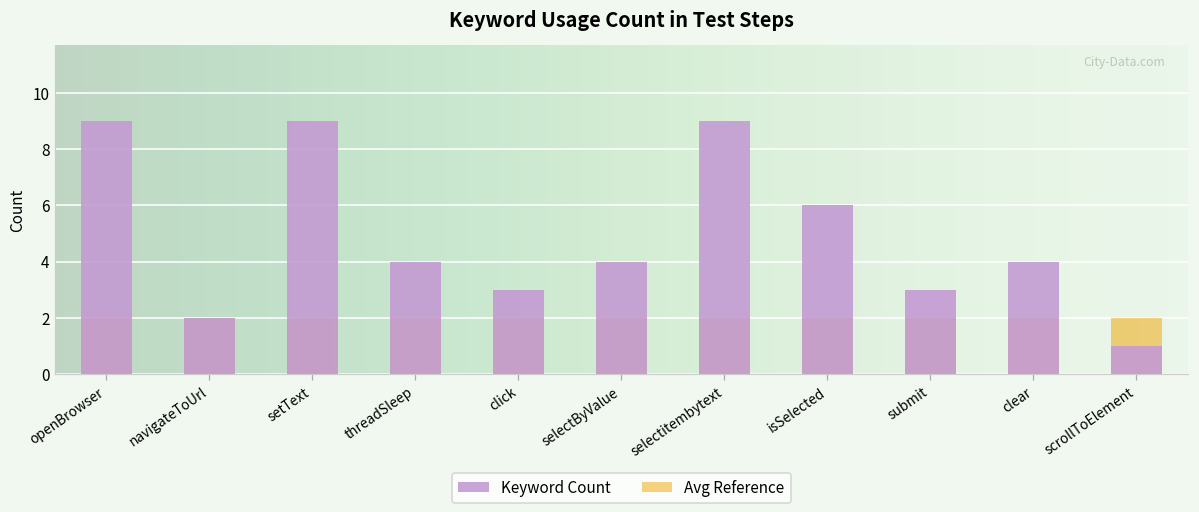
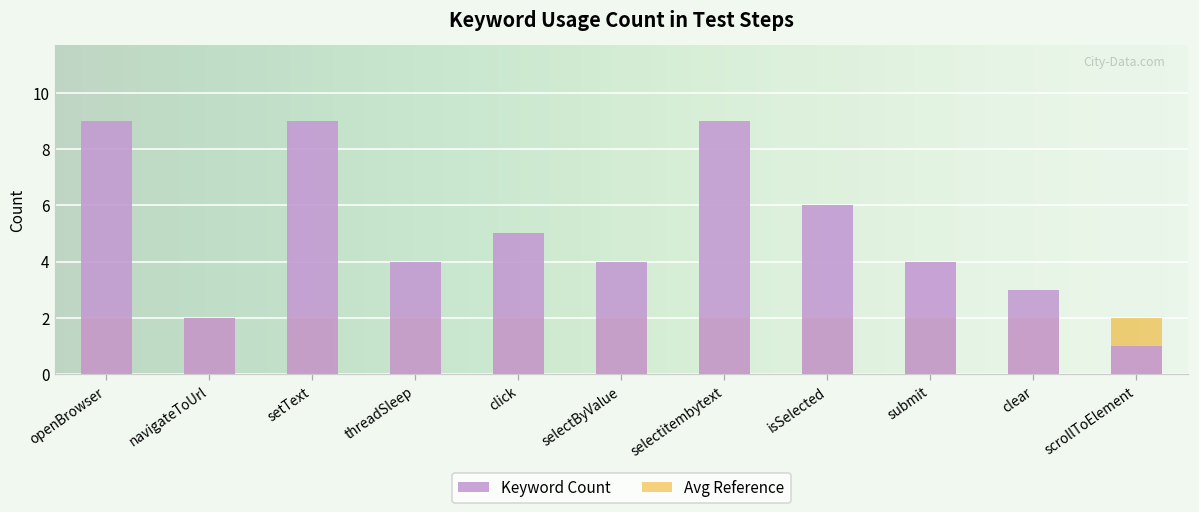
Keyword Count, click: 3 -> 5
Keyword Count, submit: 3 -> 4
Keyword Count, clear: 4 -> 3
